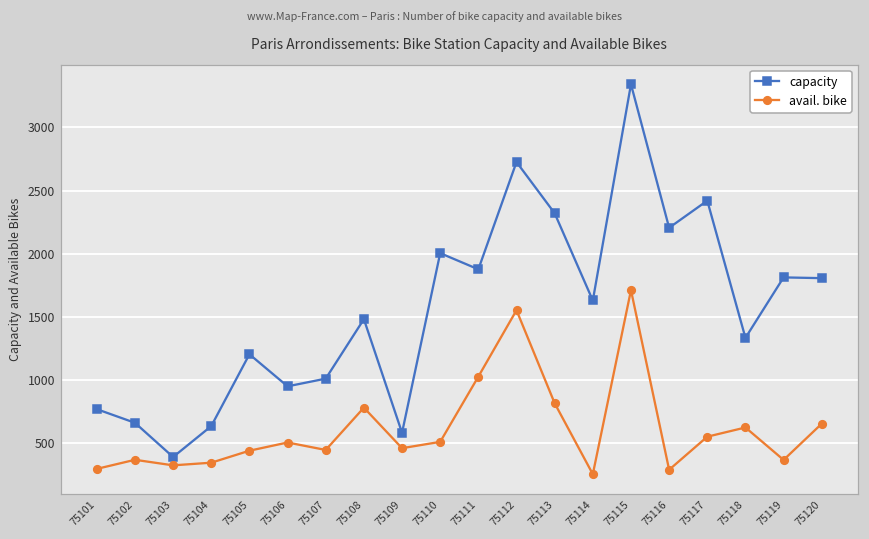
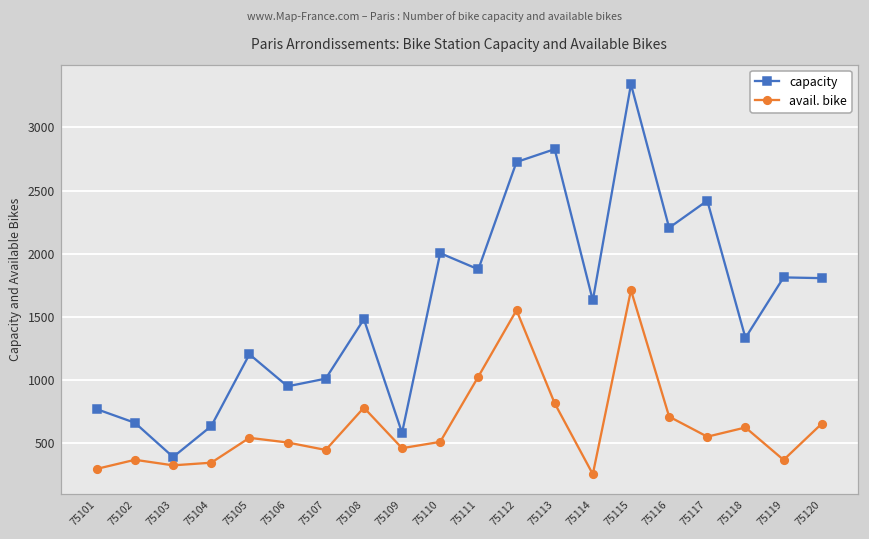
avail. bike, 75105: 440 -> 540
capacity, 75113: 2320 -> 2830
avail. bike, 75116: 290 -> 710
